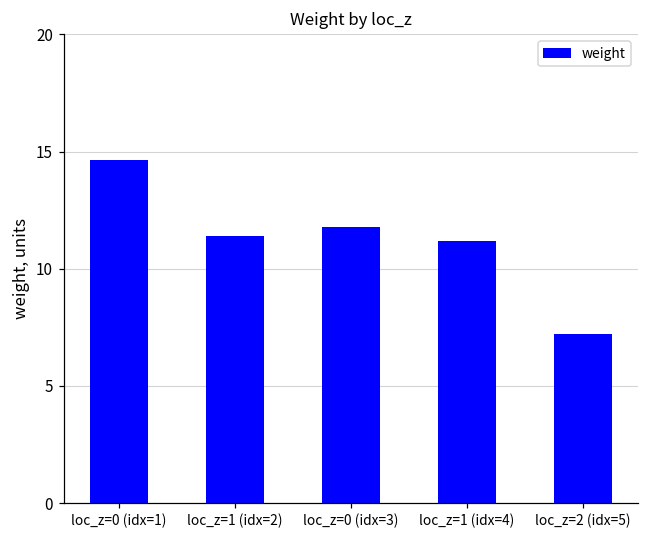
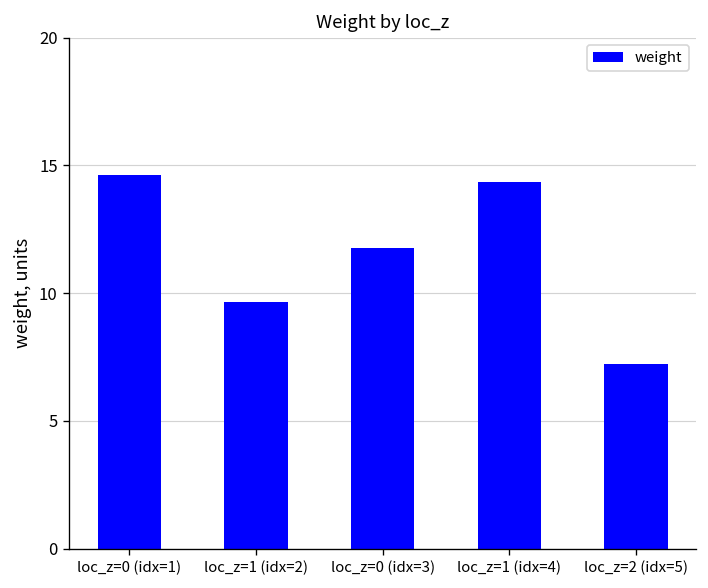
loc_z=1 (idx=2): 11.4 -> 9.7
loc_z=1 (idx=4): 11.2 -> 14.4
